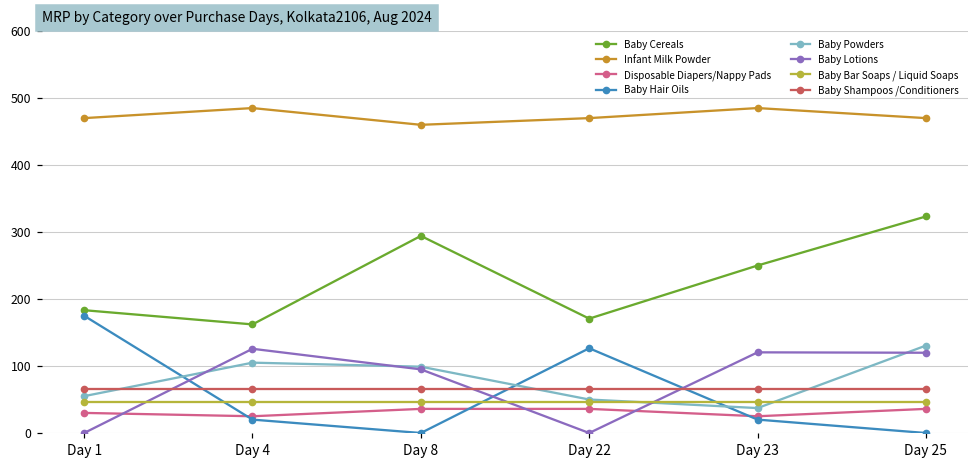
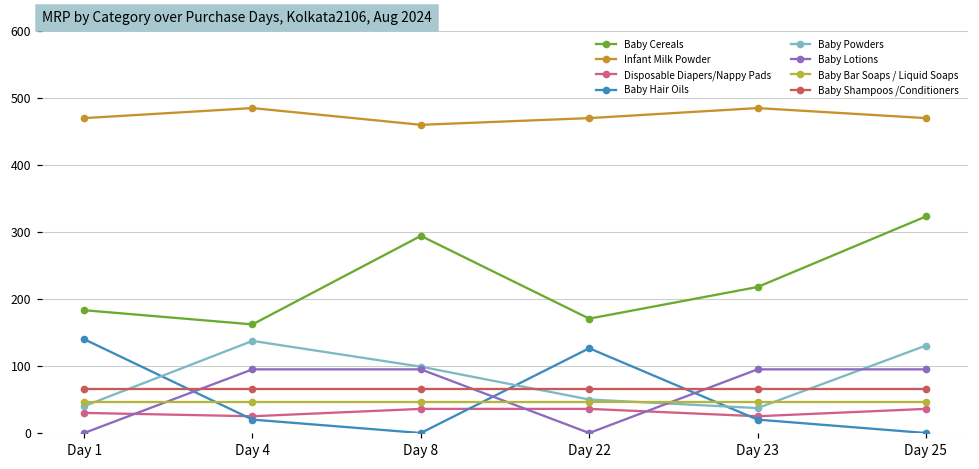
Baby Hair Oils, Day 1: 180 -> 140
Baby Powders, Day 1: 60 -> 40
Baby Powders, Day 4: 110 -> 140
Baby Lotions, Day 4: 130 -> 100
Baby Cereals, Day 23: 250 -> 220
Baby Lotions, Day 23: 120 -> 100
Baby Lotions, Day 25: 120 -> 100
